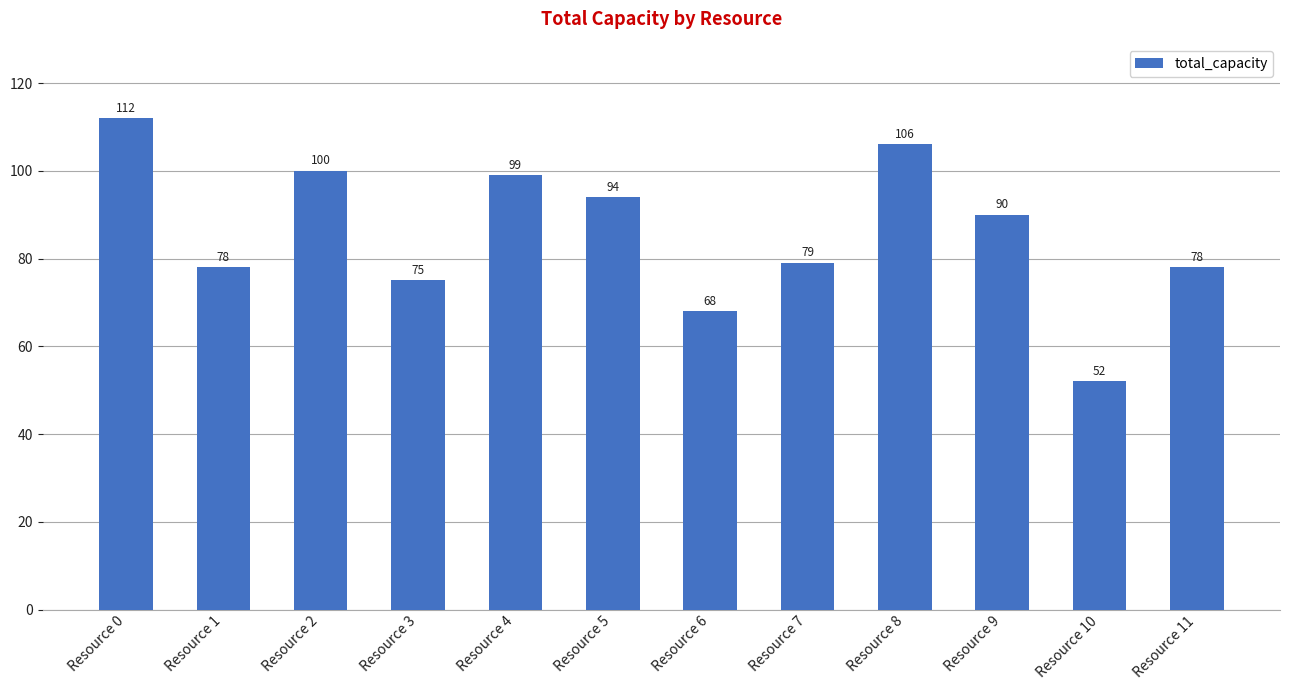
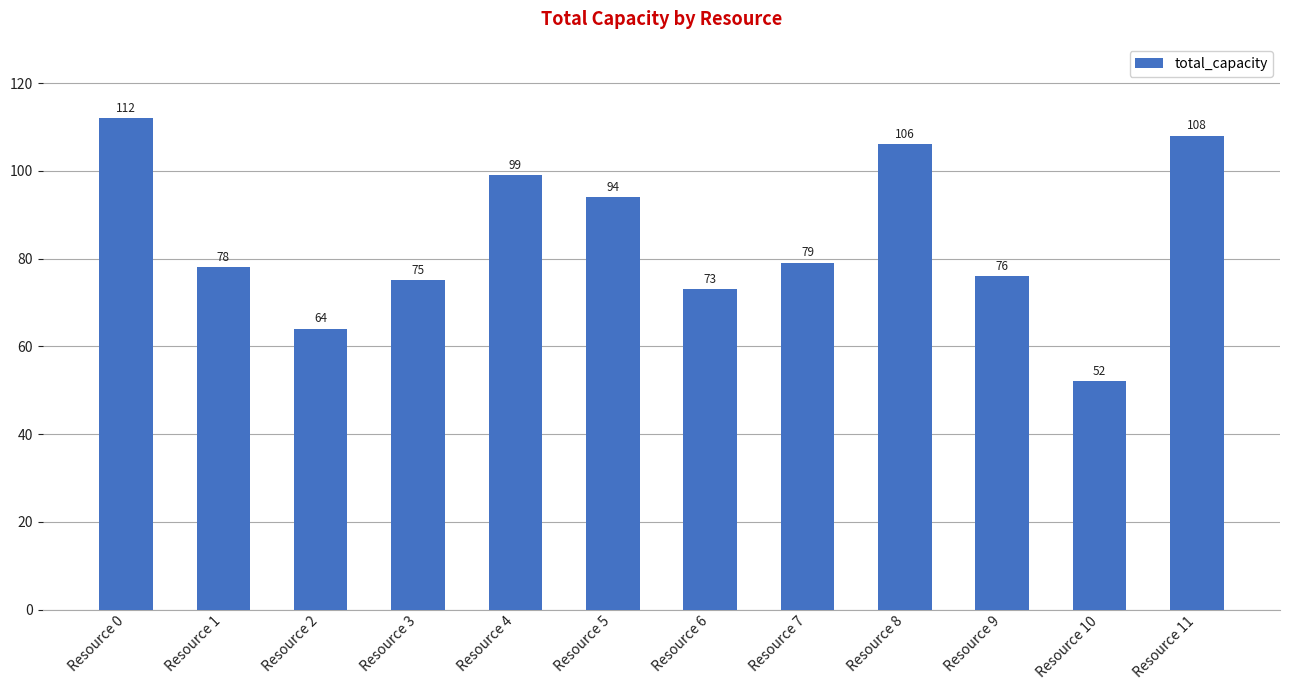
Resource 2: 100 -> 64
Resource 6: 68 -> 73
Resource 9: 90 -> 76
Resource 11: 78 -> 108
